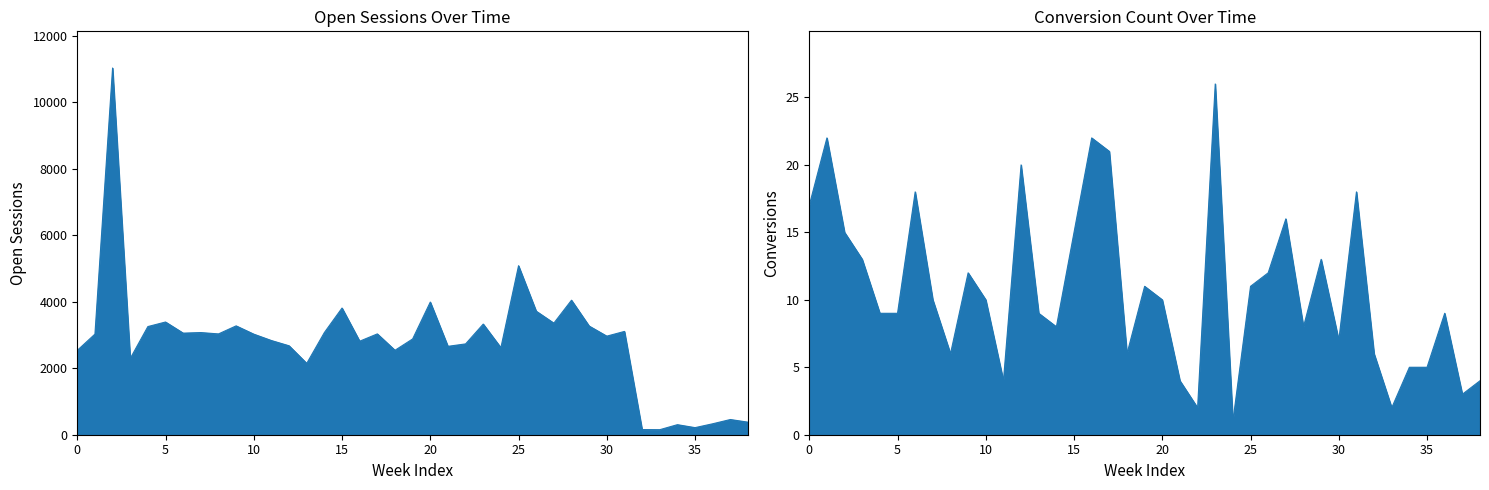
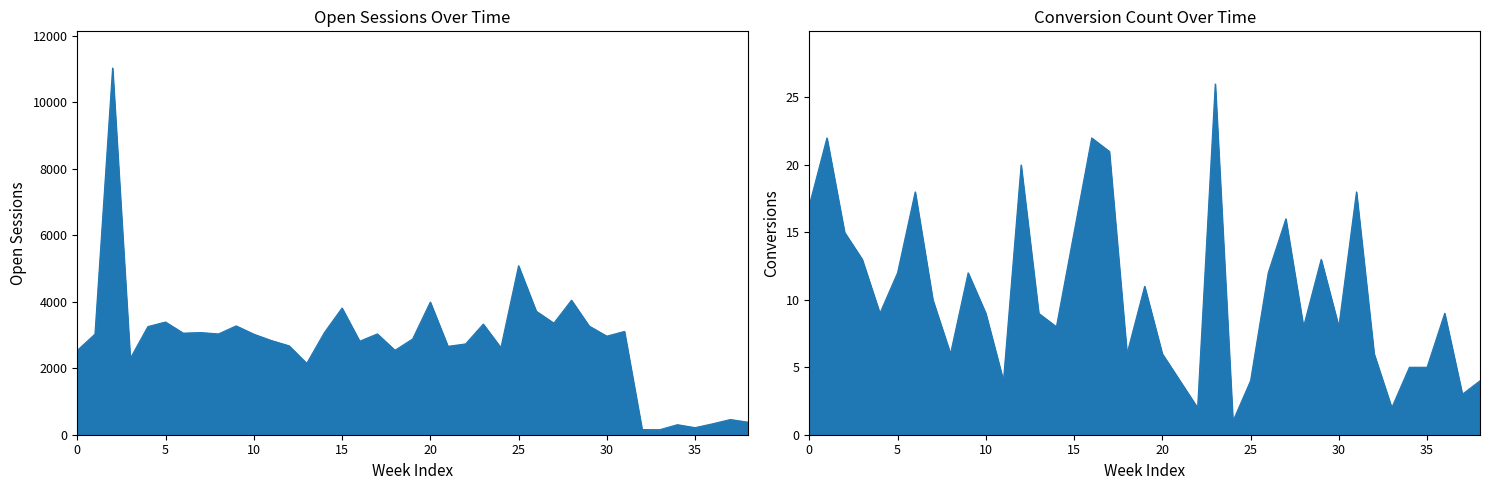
Conversion Count Over Time, 5: 9 -> 12
Conversion Count Over Time, 10: 10 -> 9
Conversion Count Over Time, 20: 10 -> 6
Conversion Count Over Time, 25: 11 -> 4
Conversion Count Over Time, 30: 7 -> 8
